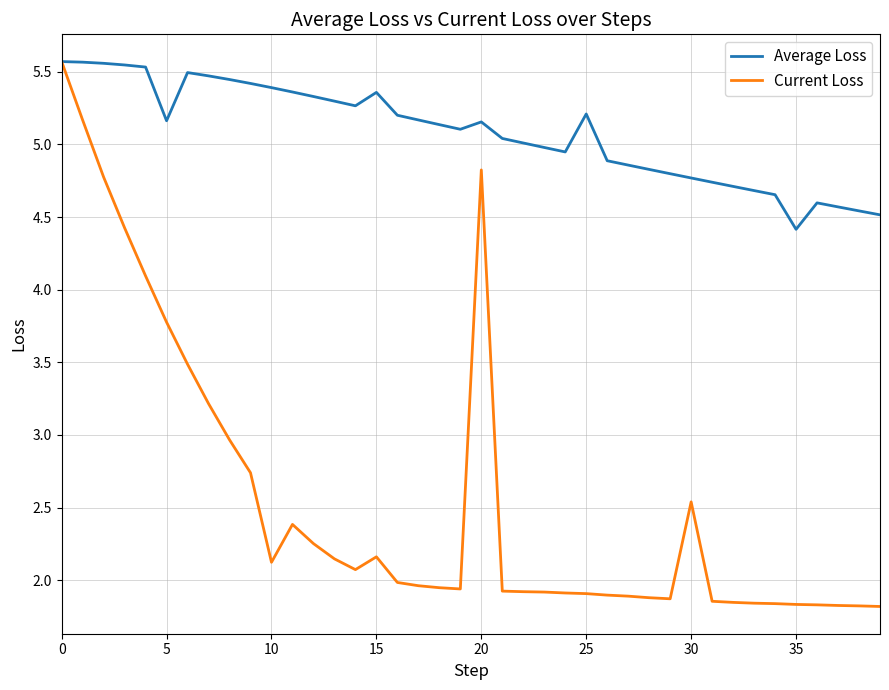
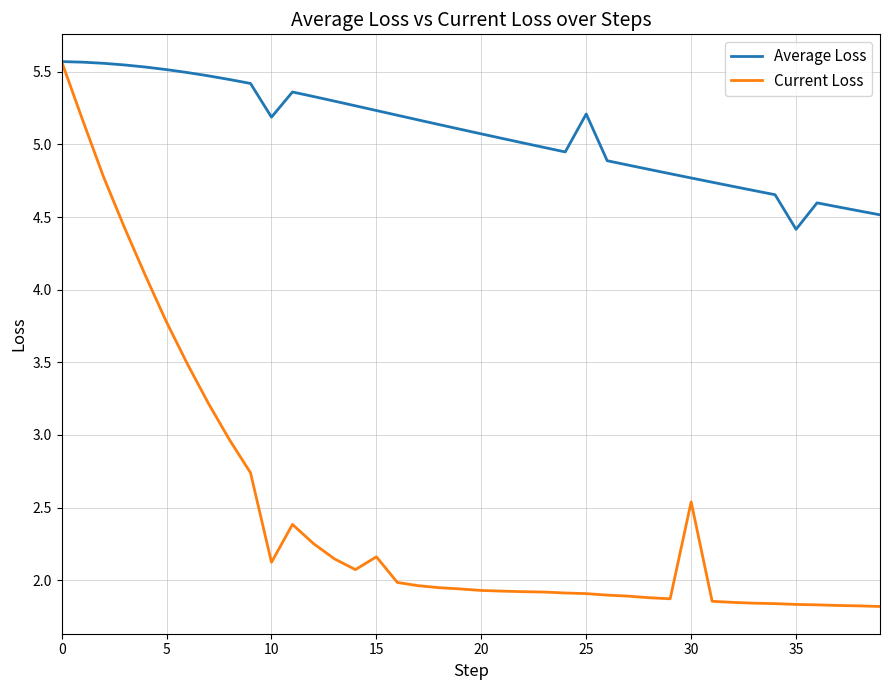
Average Loss, 5: 5.16 -> 5.51
Average Loss, 10: 5.39 -> 5.19
Average Loss, 15: 5.36 -> 5.23
Average Loss, 20: 5.15 -> 5.07
Current Loss, 20: 4.82 -> 1.93
